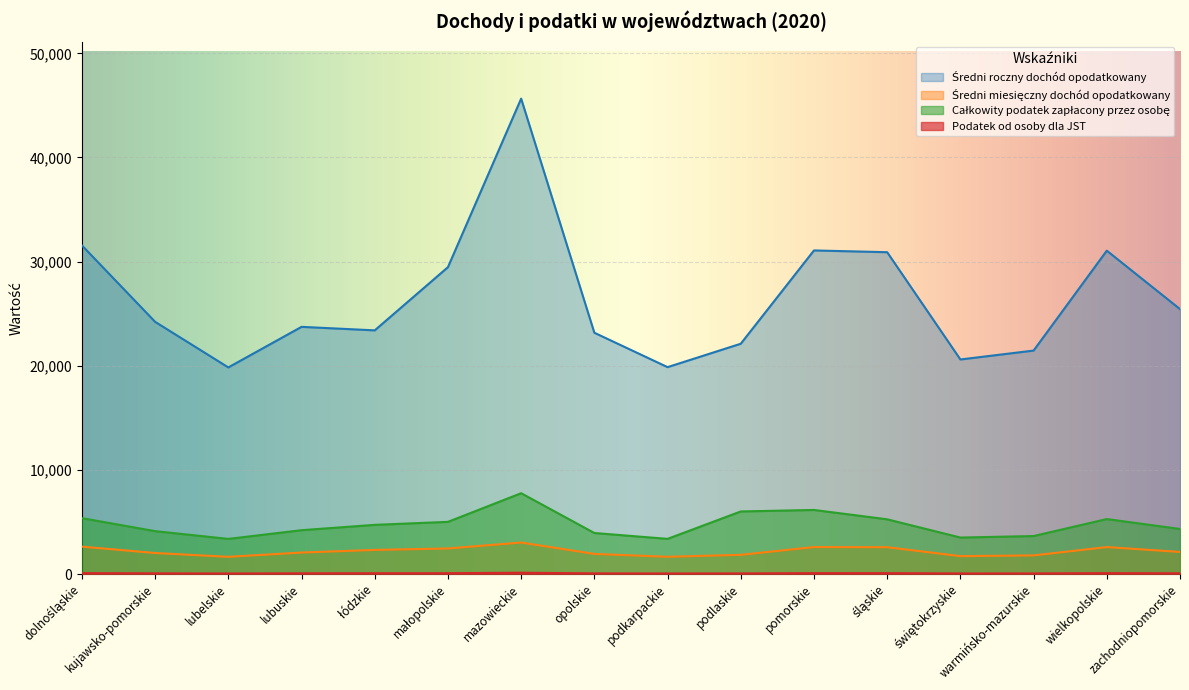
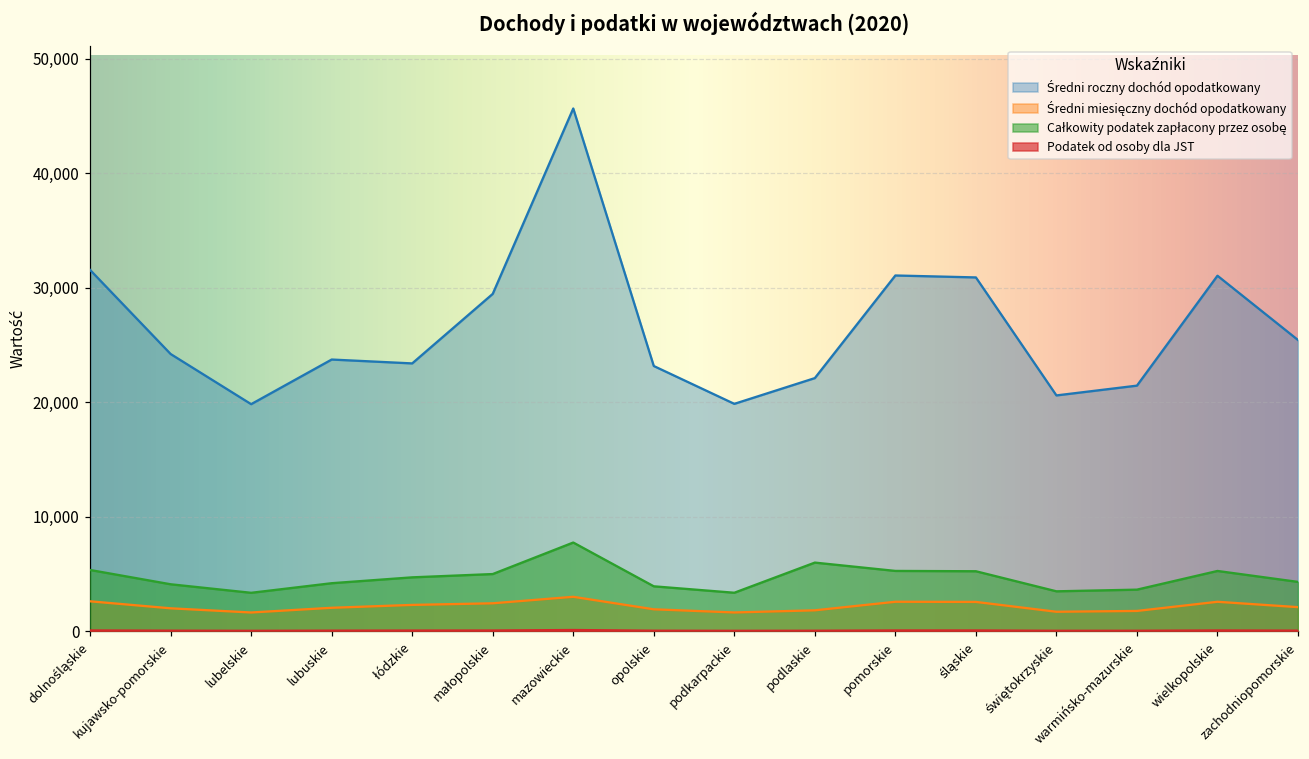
Całkowity podatek zapłacony przez osobę, pomorskie: 6,200 -> 5,300
